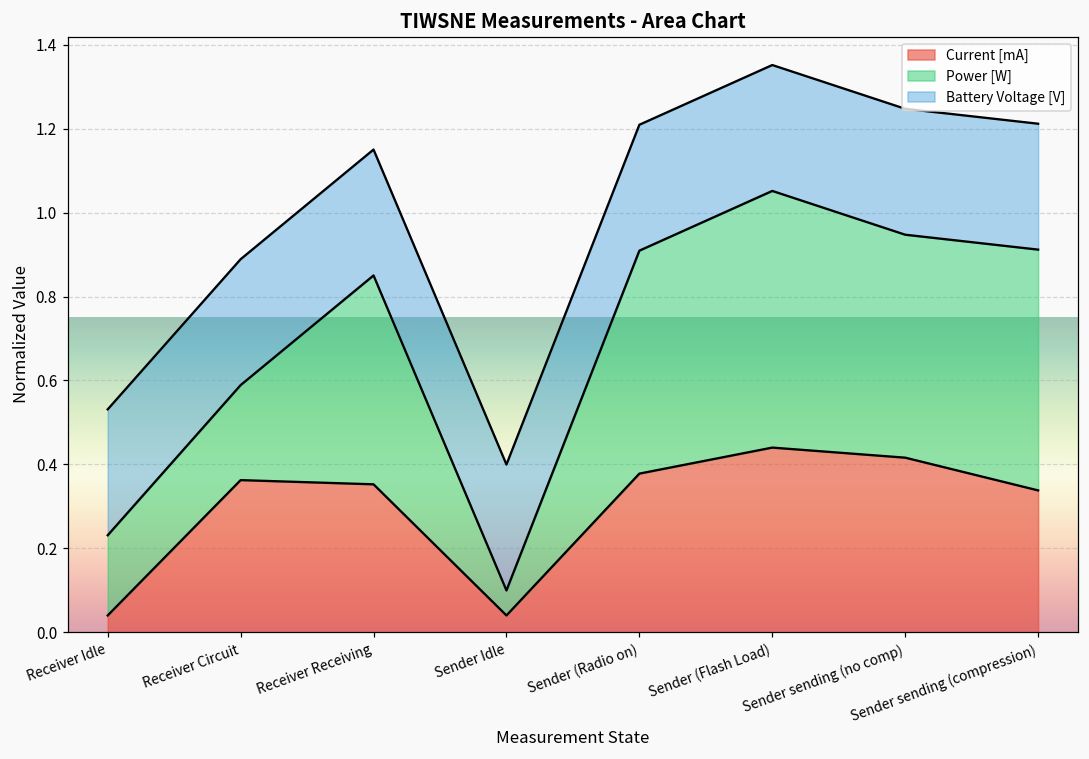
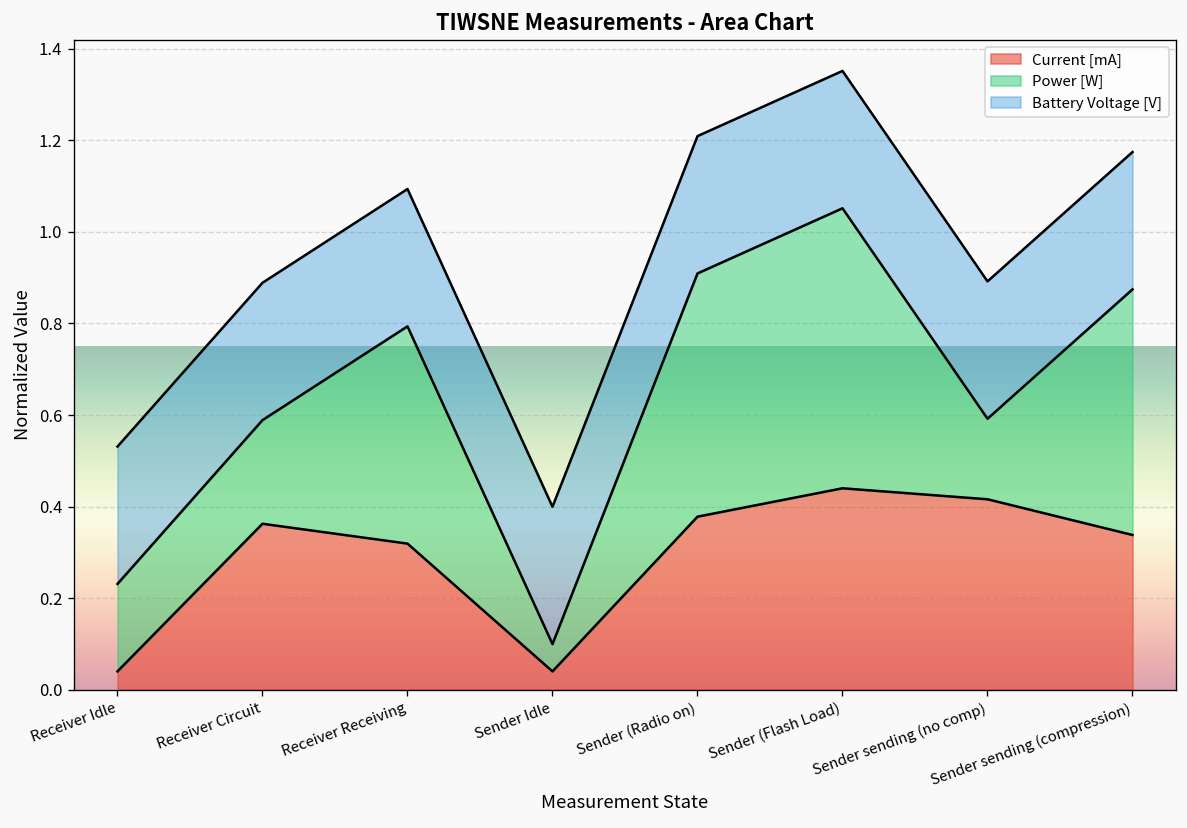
Current [mA], Receiver Receiving: 0.35 -> 0.32
Power [W], Receiver Receiving: 0.50 -> 0.47
Power [W], Sender sending (no comp): 0.53 -> 0.18
Power [W], Sender sending (compression): 0.57 -> 0.54
